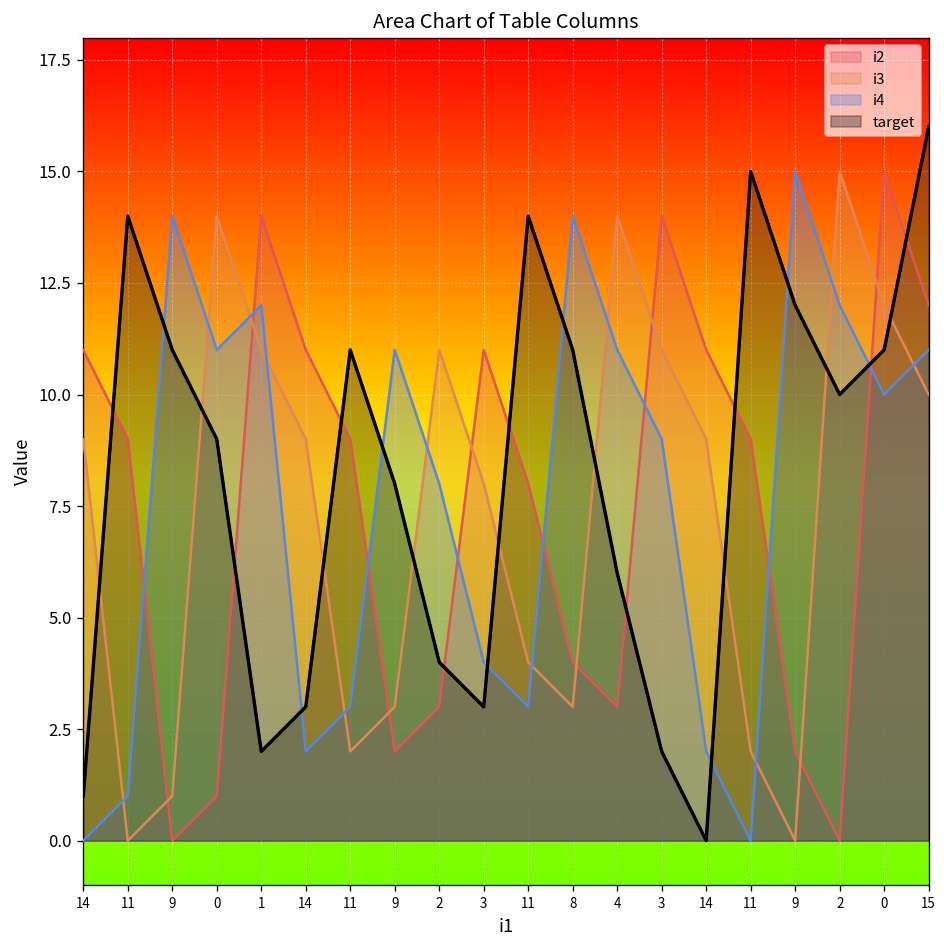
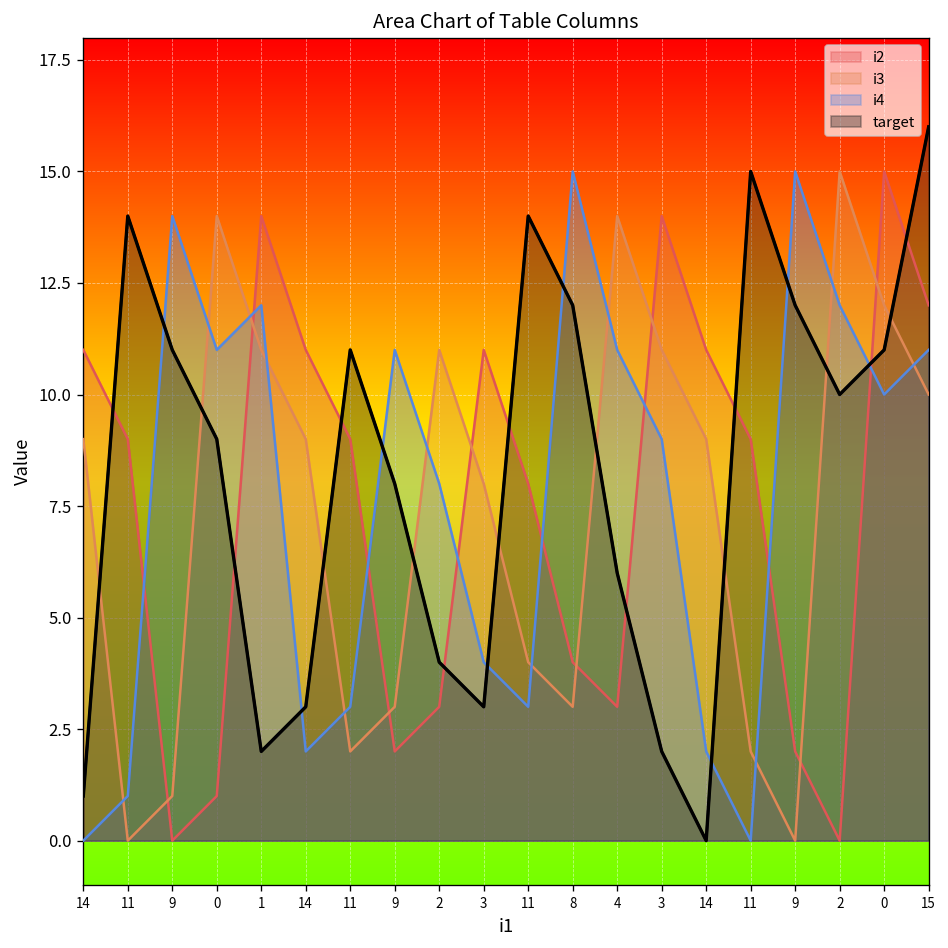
i4, 8: 14 -> 15
target, 8: 11 -> 12
